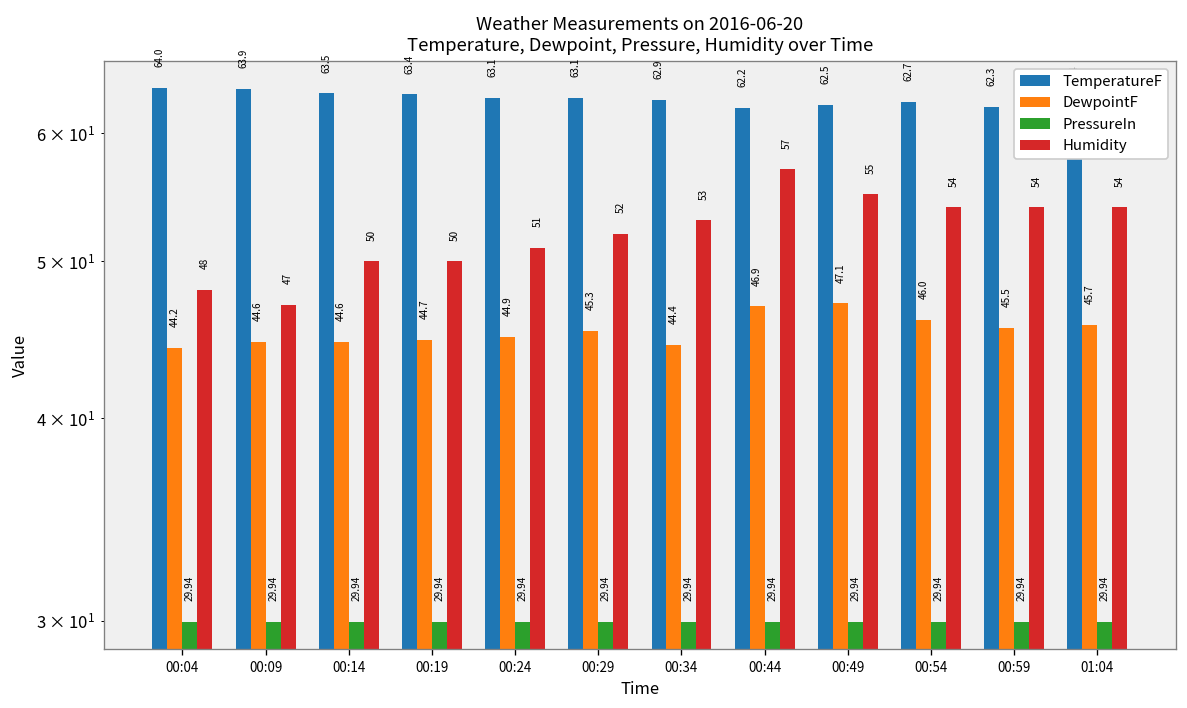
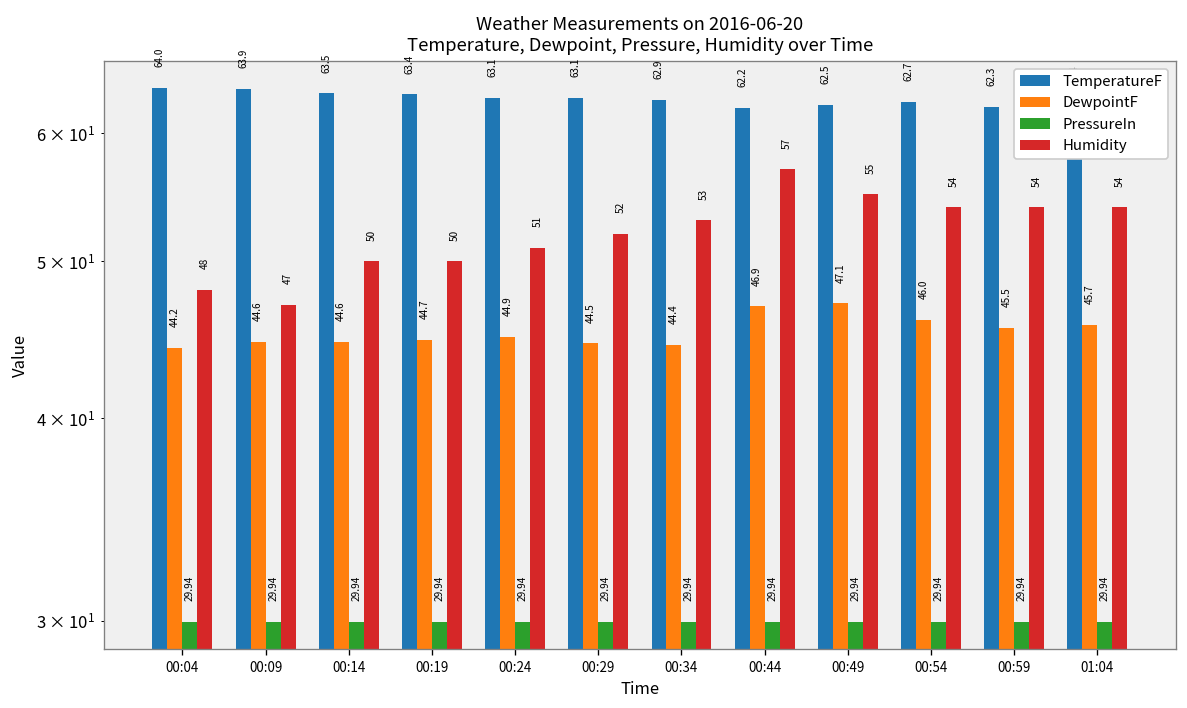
DewpointF, 00:29: 45.3 -> 44.5
